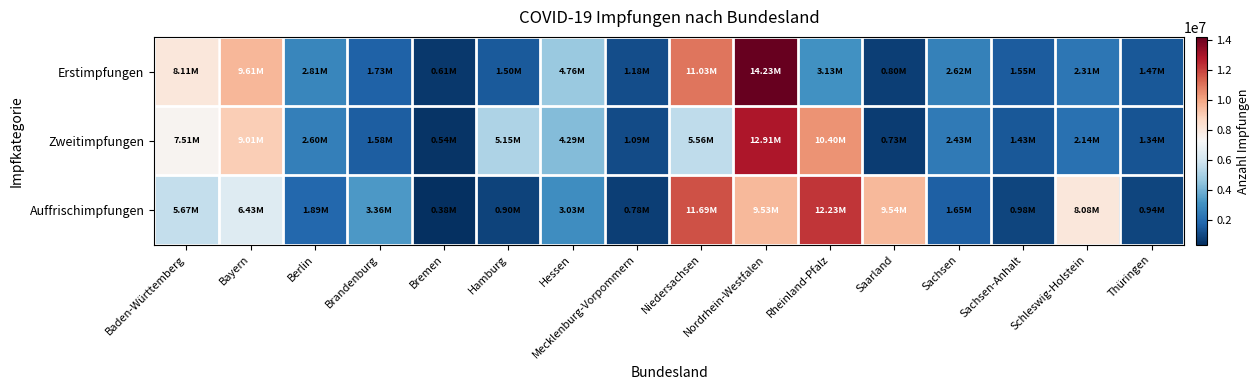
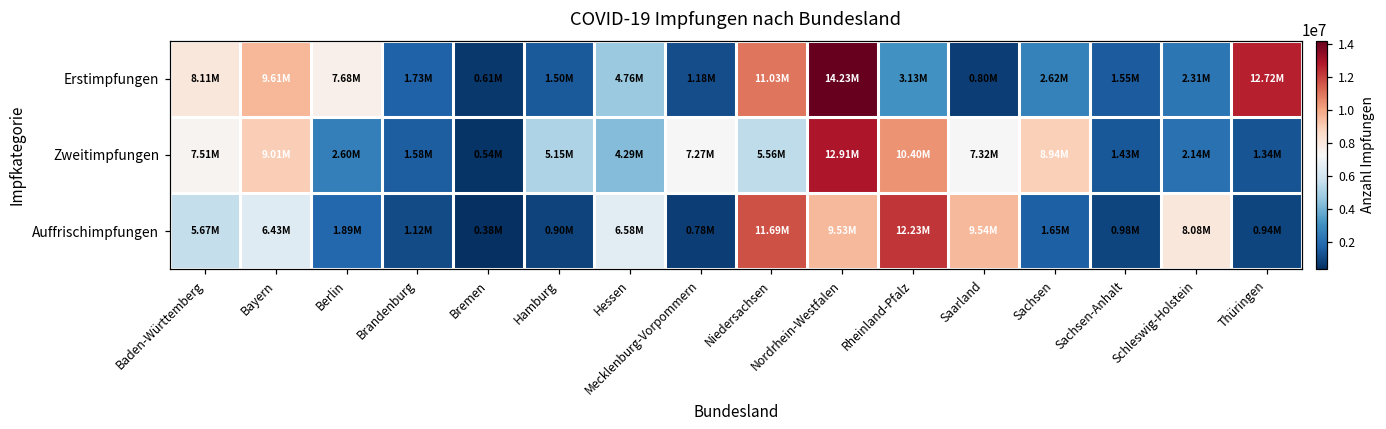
Erstimpfungen, Berlin: 2.81M -> 7.68M
Erstimpfungen, Thüringen: 1.47M -> 12.72M
Zweitimpfungen, Mecklenburg-Vorpommern: 1.09M -> 7.27M
Zweitimpfungen, Saarland: 0.73M -> 7.32M
Zweitimpfungen, Sachsen: 2.43M -> 8.94M
Auffrischimpfungen, Brandenburg: 3.36M -> 1.12M
Auffrischimpfungen, Hessen: 3.03M -> 6.58M
